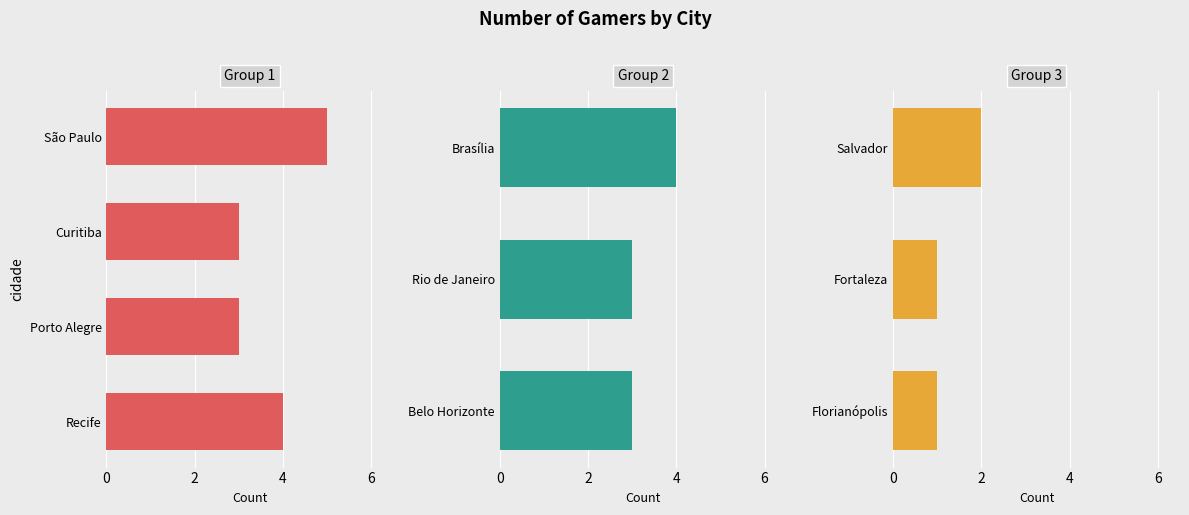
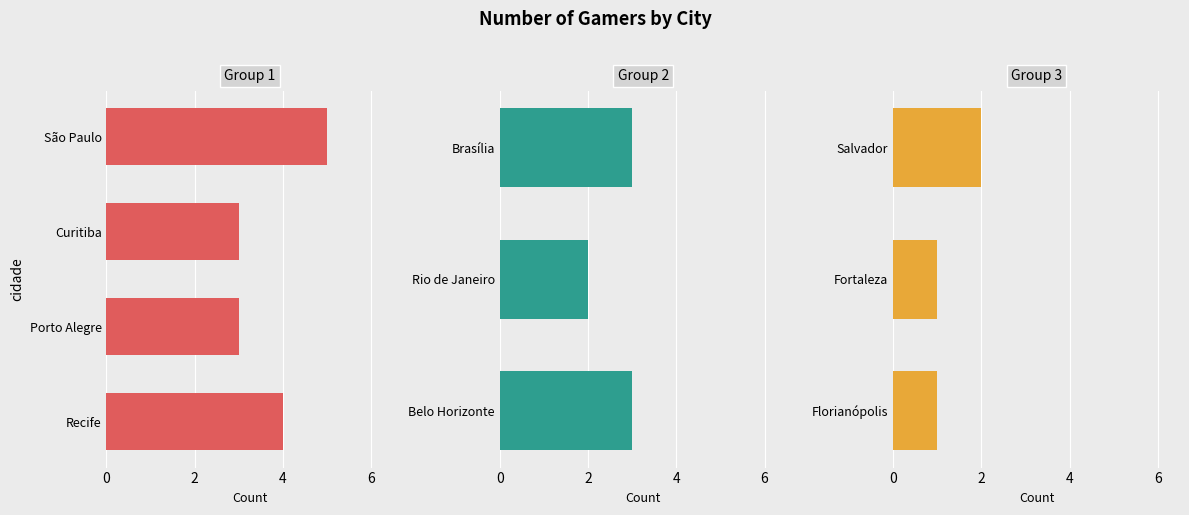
Group 2, Brasília: 4 -> 3
Group 2, Rio de Janeiro: 3 -> 2
